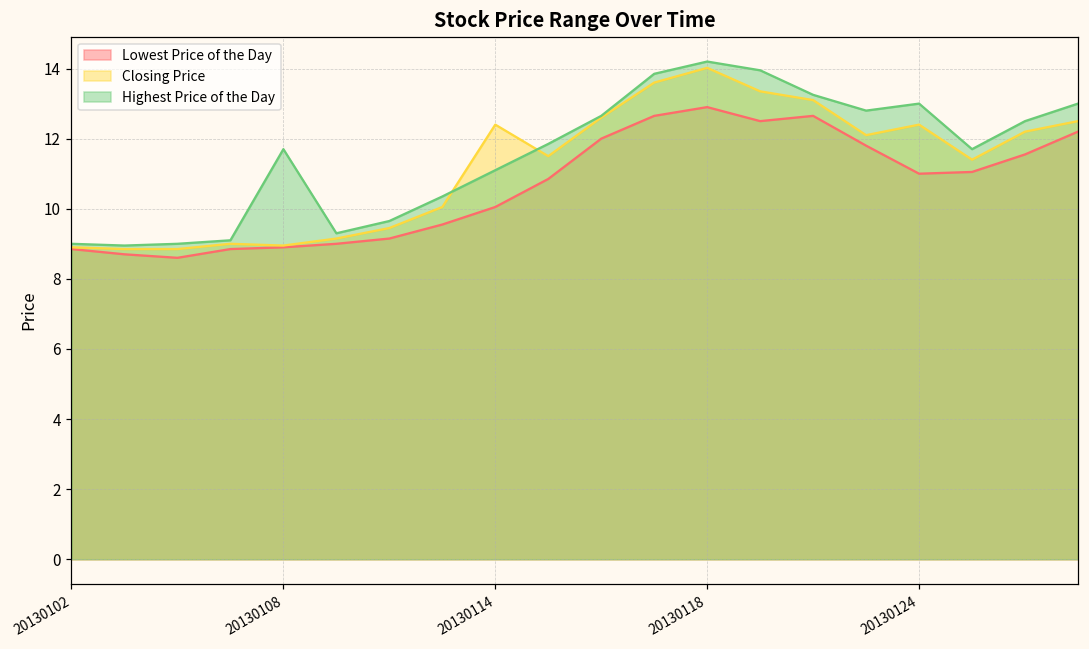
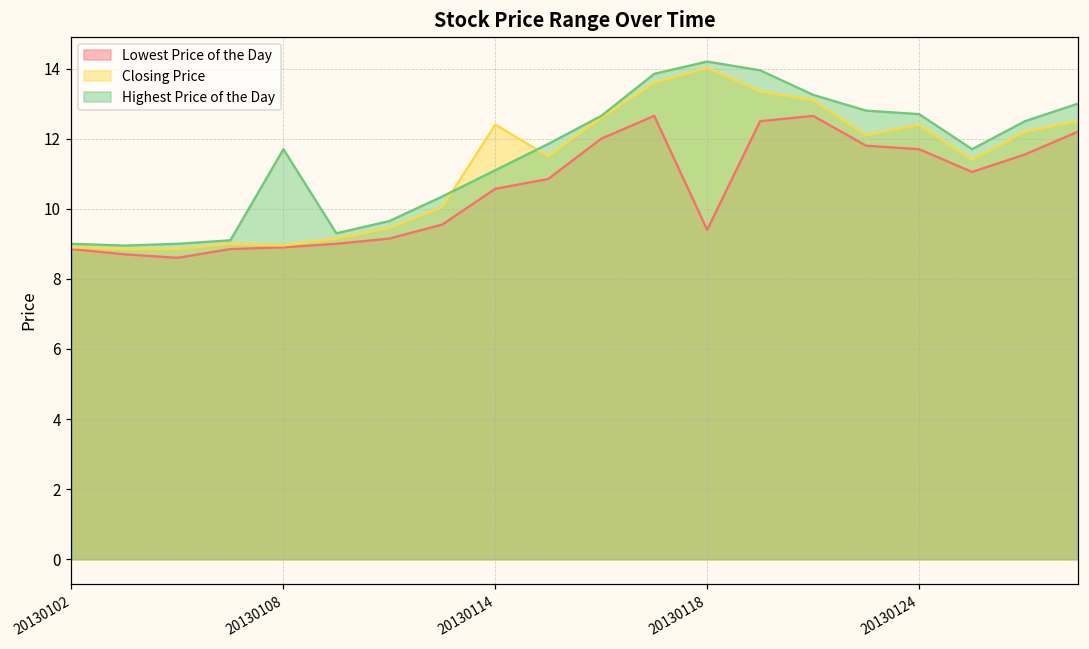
Lowest Price of the Day, 20130114: 10.1 -> 10.6
Lowest Price of the Day, 20130118: 12.9 -> 9.4
Lowest Price of the Day, 20130124: 11.0 -> 11.7
Highest Price of the Day, 20130124: 13.0 -> 12.7
